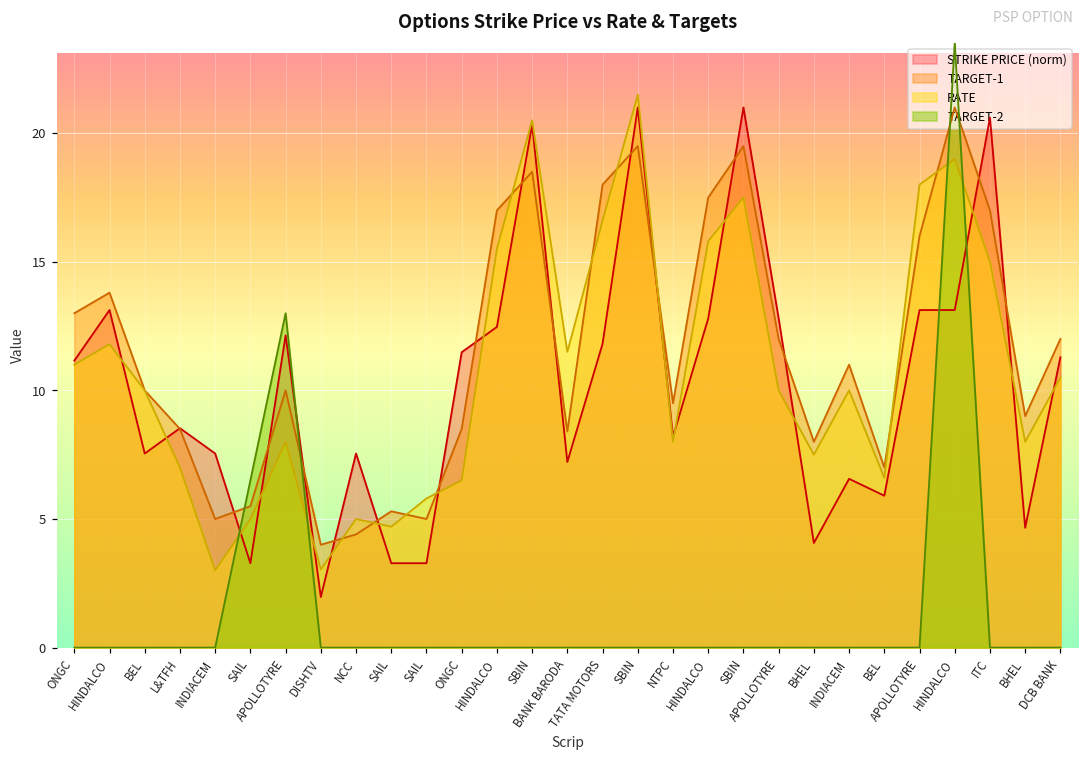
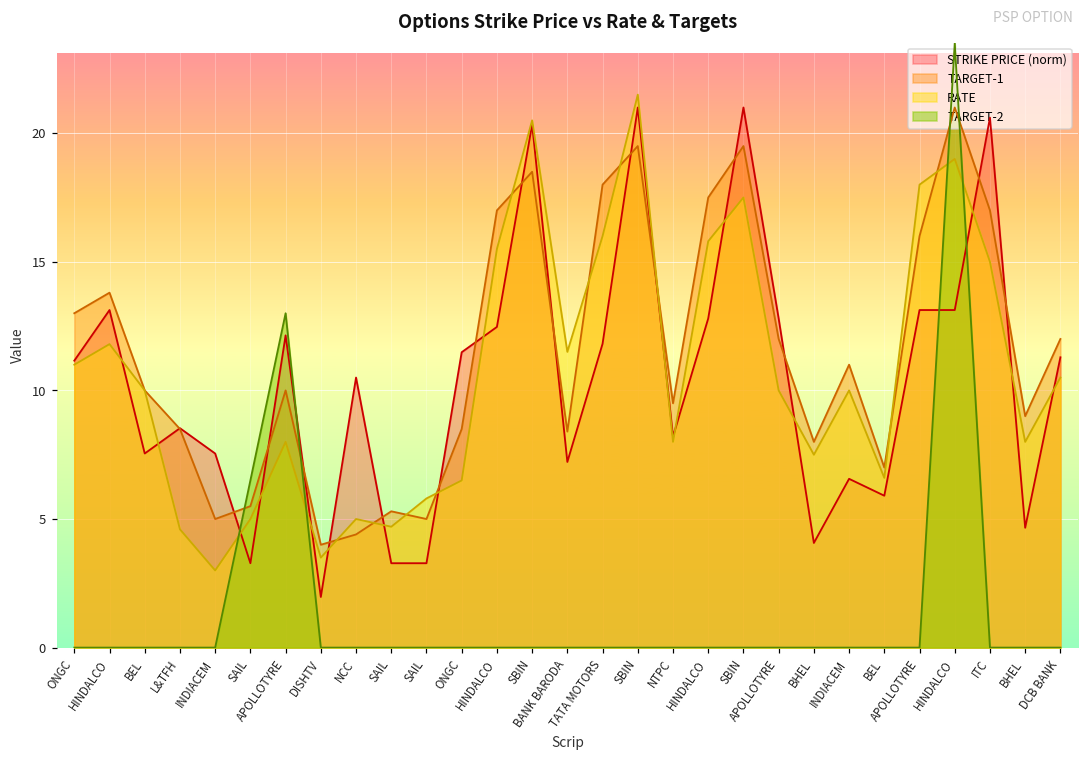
RATE, L&TFH: 7.0 -> 4.6
RATE, DISHTV: 3.0 -> 3.5
STRIKE PRICE (norm), NCC: 7.5 -> 10.5
RATE, TATA MOTORS: 16.6 -> 16.0
